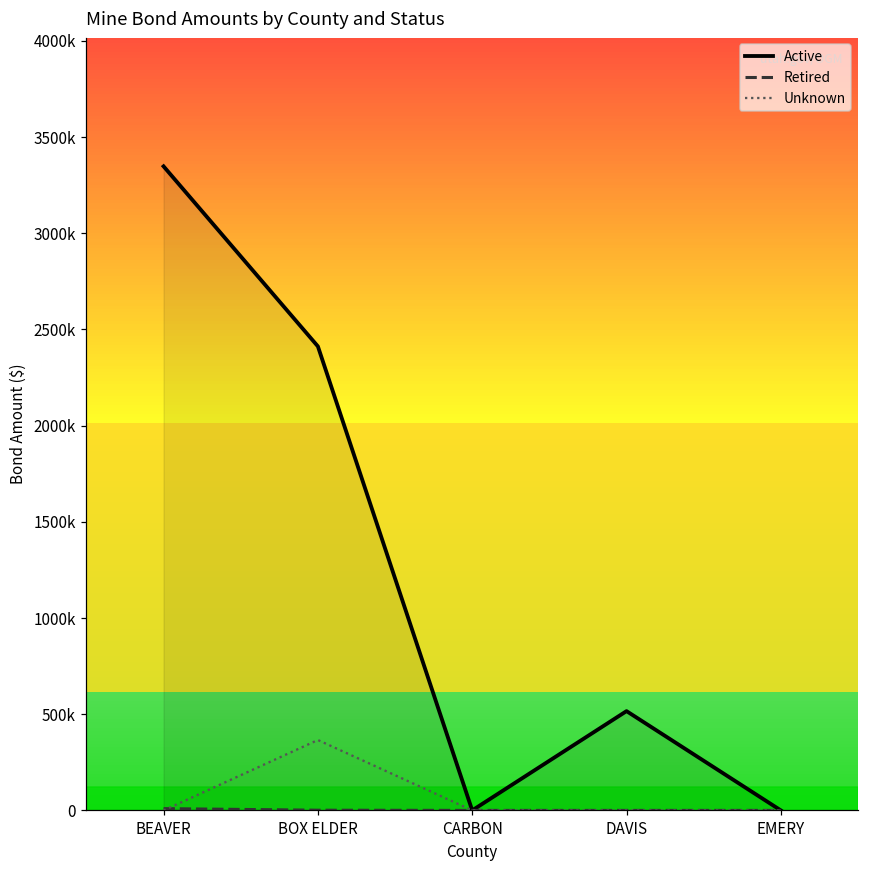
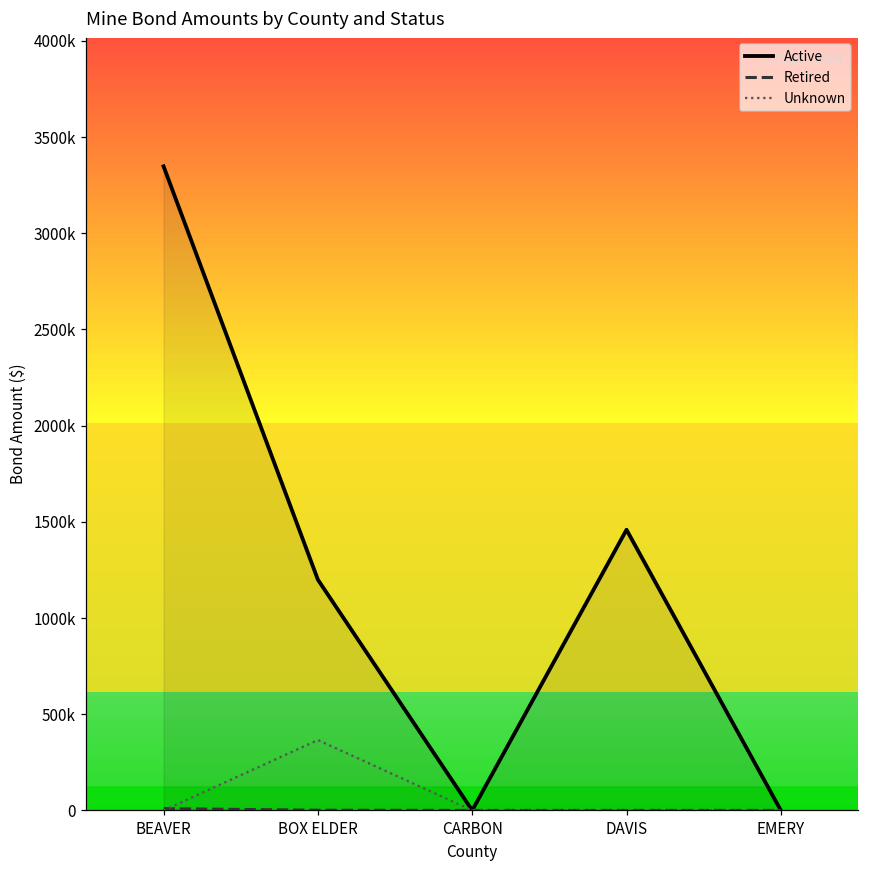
Active, BOX ELDER: 2410000 -> 1200000
Active, DAVIS: 520000 -> 1460000
